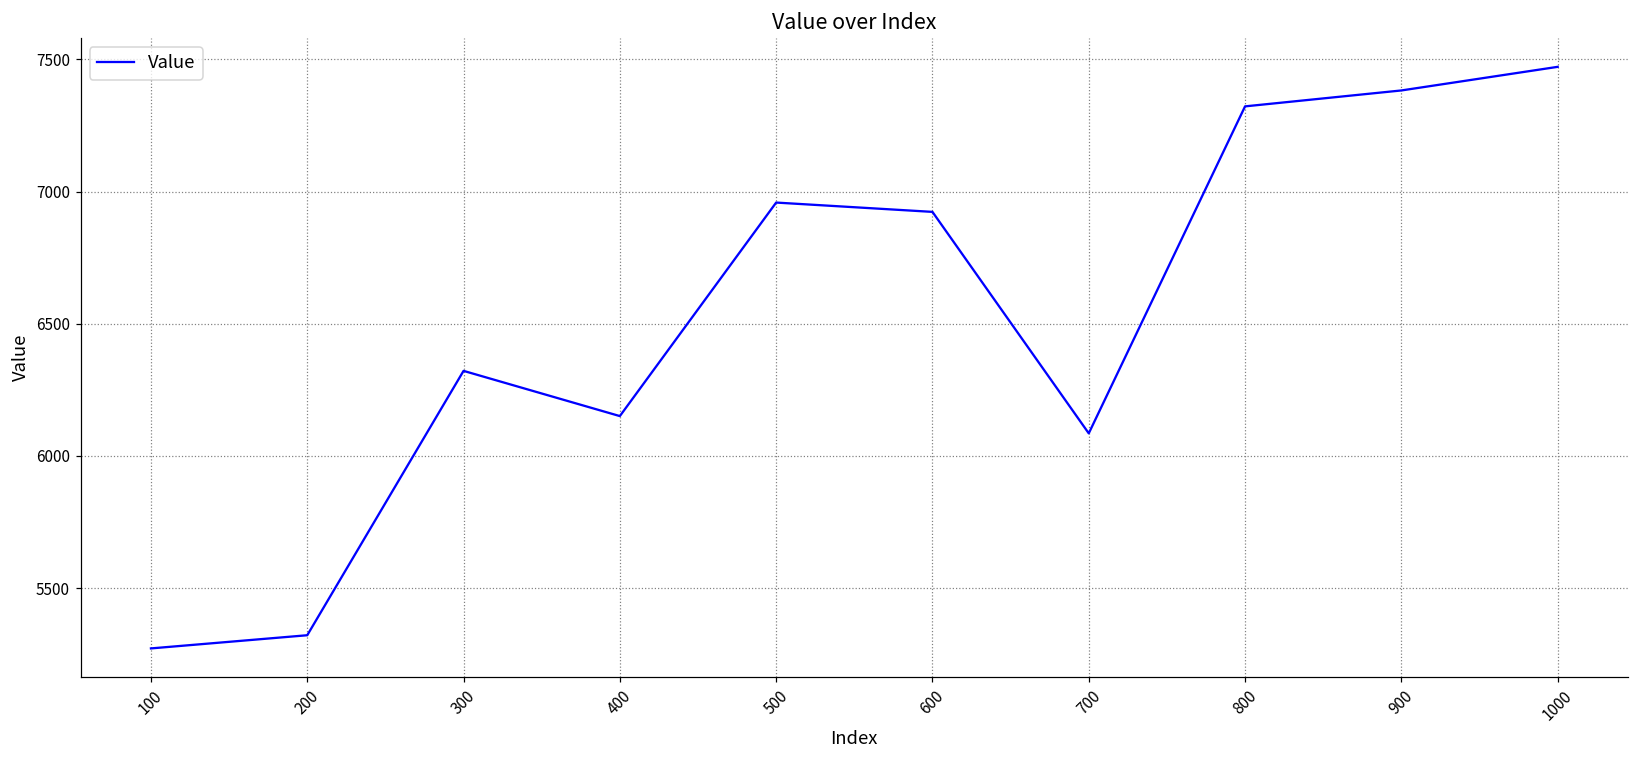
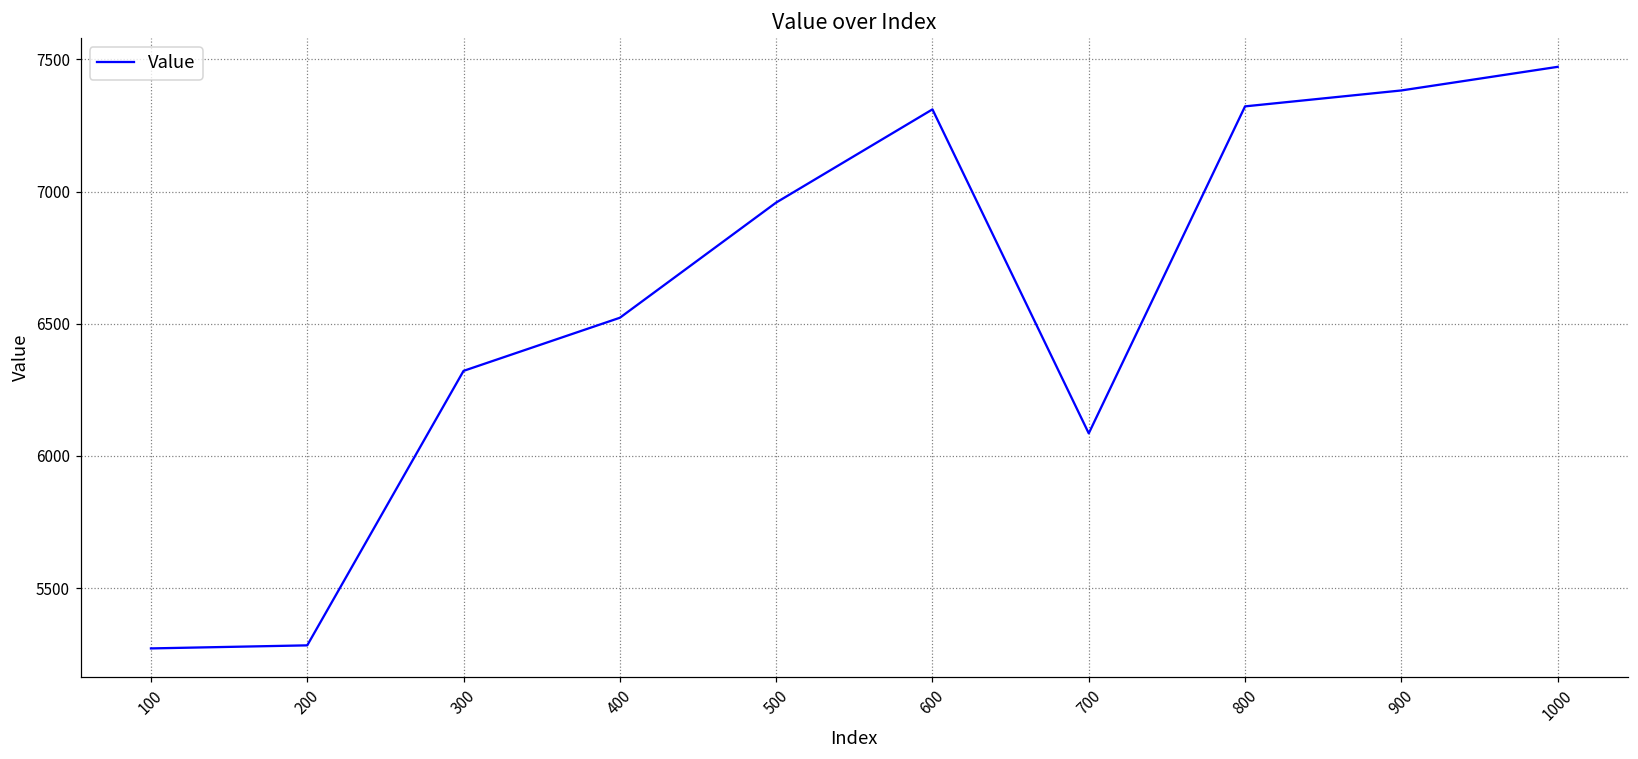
200: 5320 -> 5280
400: 6150 -> 6520
600: 6920 -> 7310
